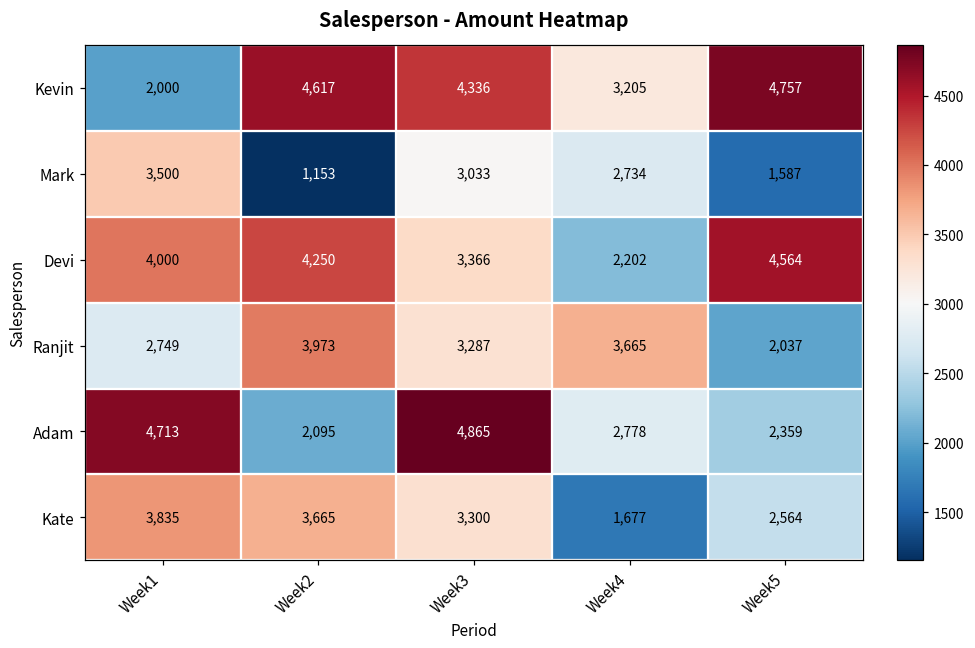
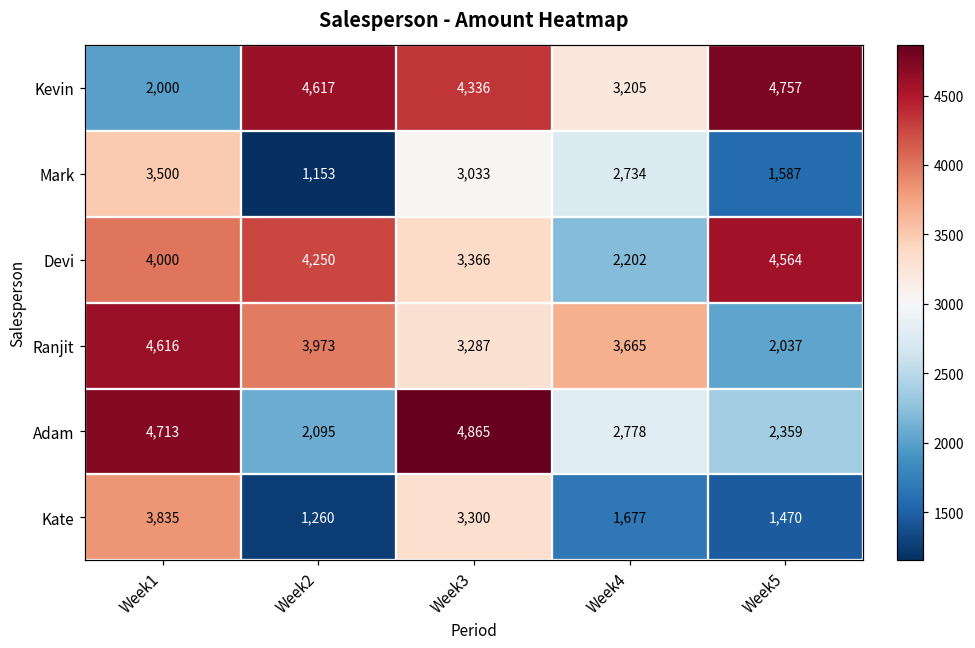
Ranjit, Week1: 2,749 -> 4,616
Kate, Week2: 3,665 -> 1,260
Kate, Week5: 2,564 -> 1,470
